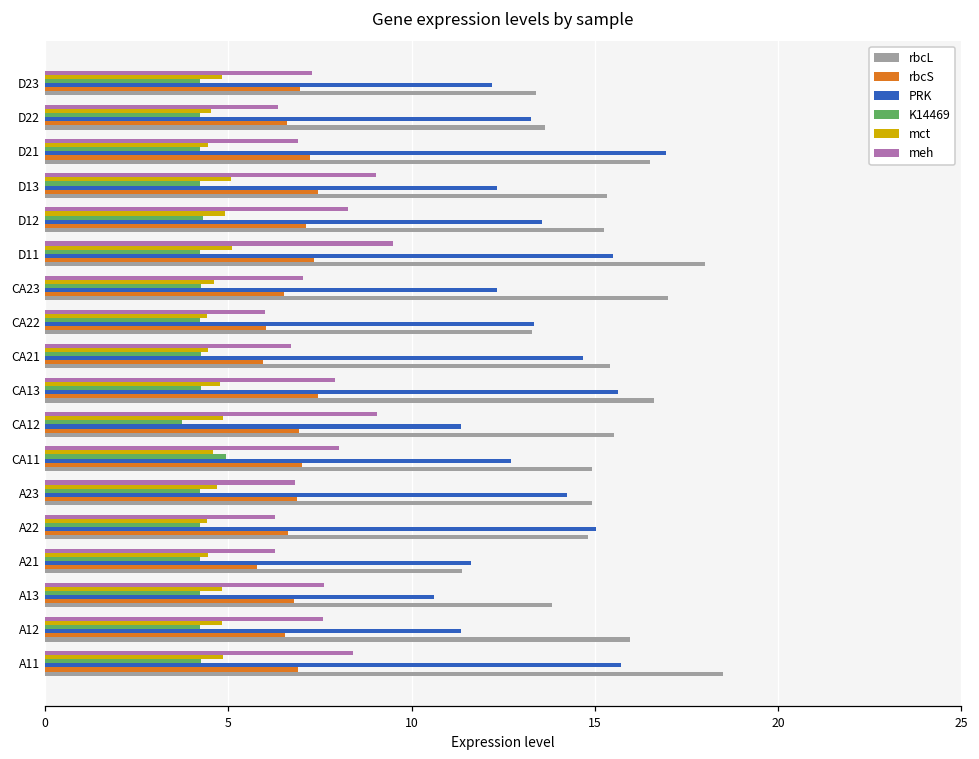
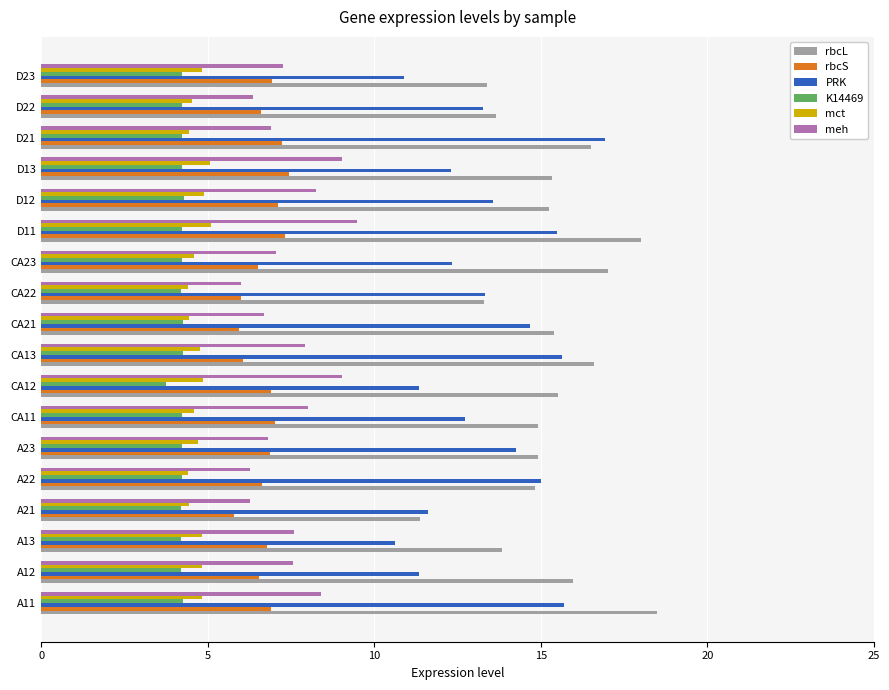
PRK, D23: 12.2 -> 10.9
rbcS, CA13: 7.4 -> 6.1
K14469, CA11: 4.9 -> 4.2
